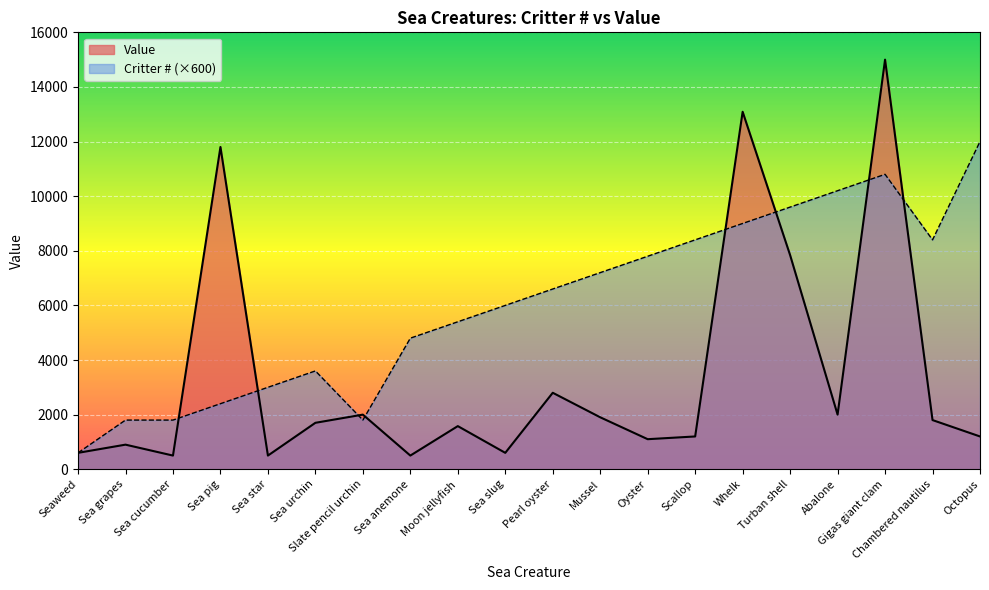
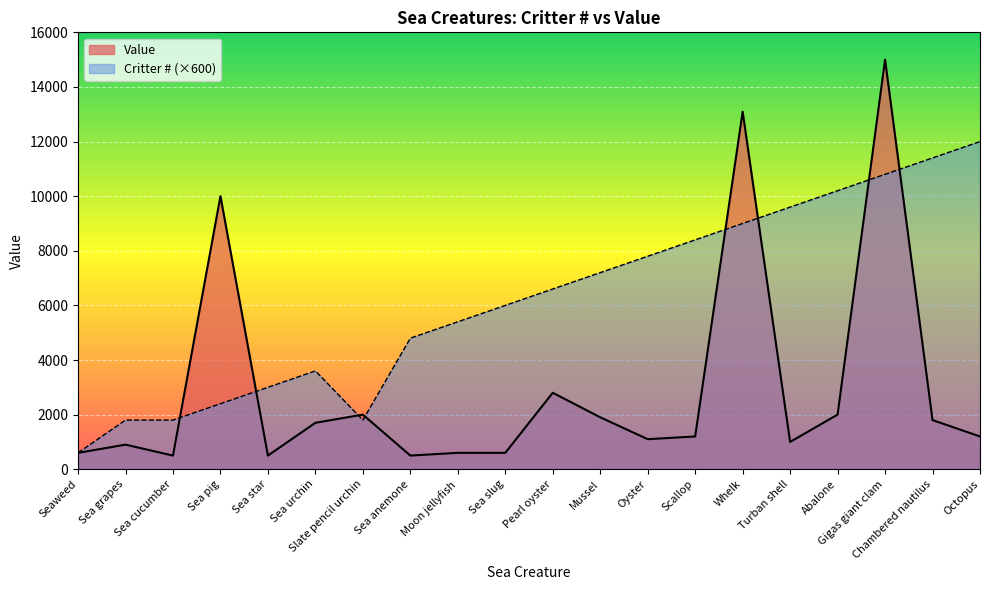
Value, Sea pig: 11800 -> 10000
Value, Moon jellyfish: 1600 -> 600
Value, Turban shell: 7800 -> 1000
Critter # (×600), Chambered nautilus: 8400 -> 11400
